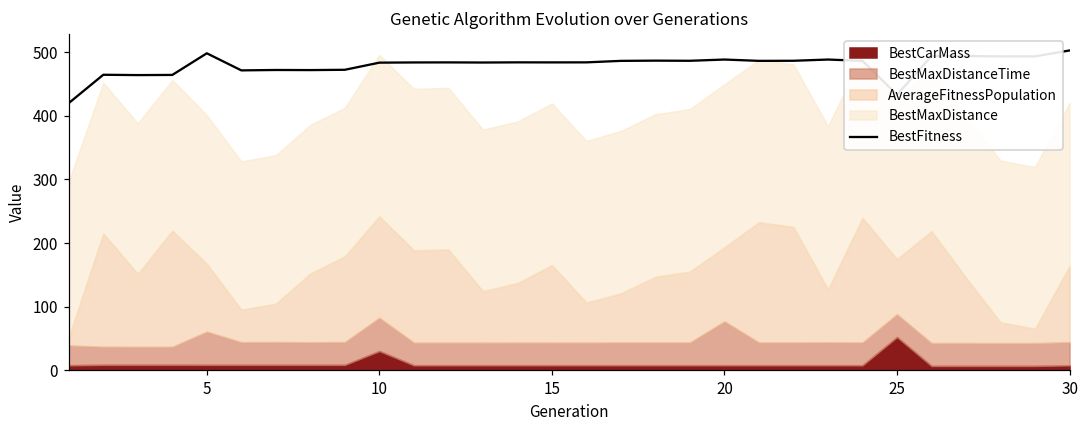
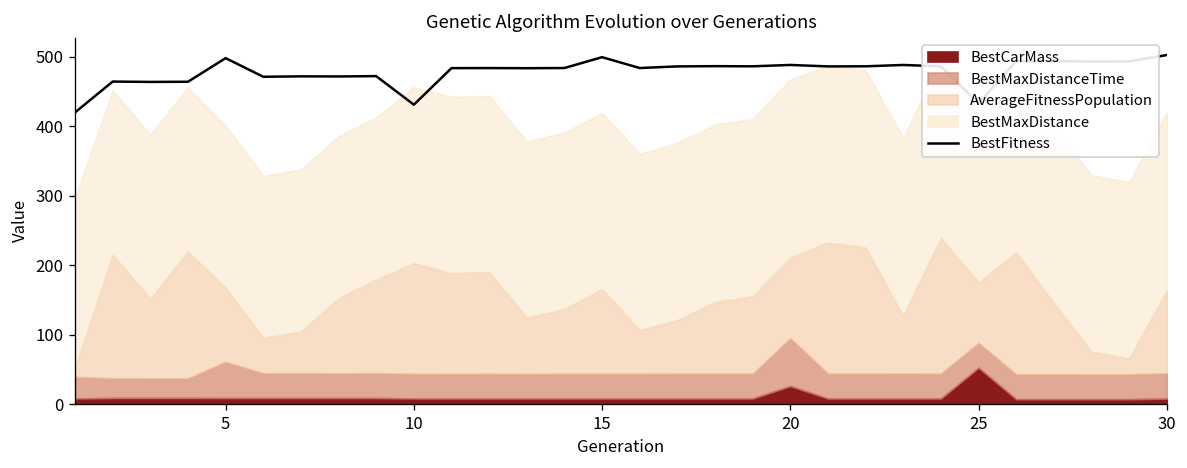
BestFitness, 10: 480 -> 430
BestCarMass, 10: 30 -> 10
BestMaxDistanceTime, 10: 50 -> 40
BestFitness, 15: 480 -> 500
BestCarMass, 20: 10 -> 30
